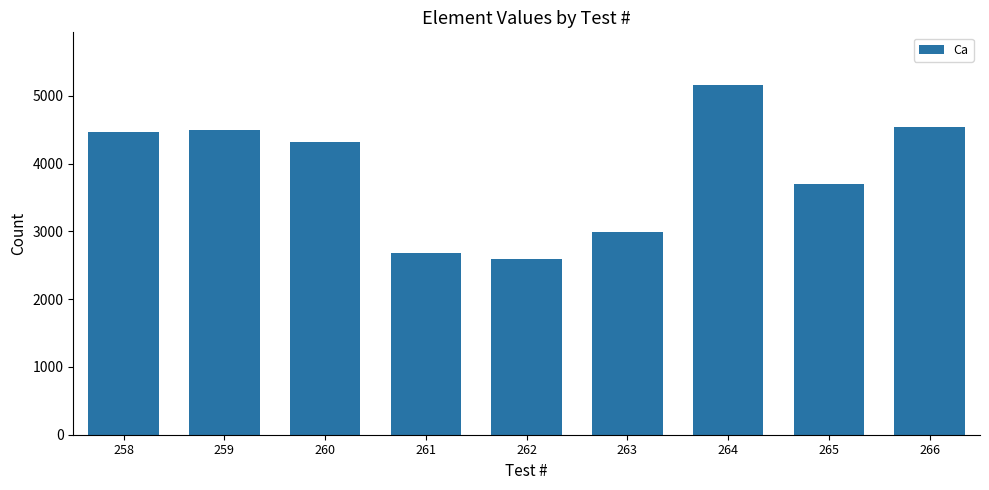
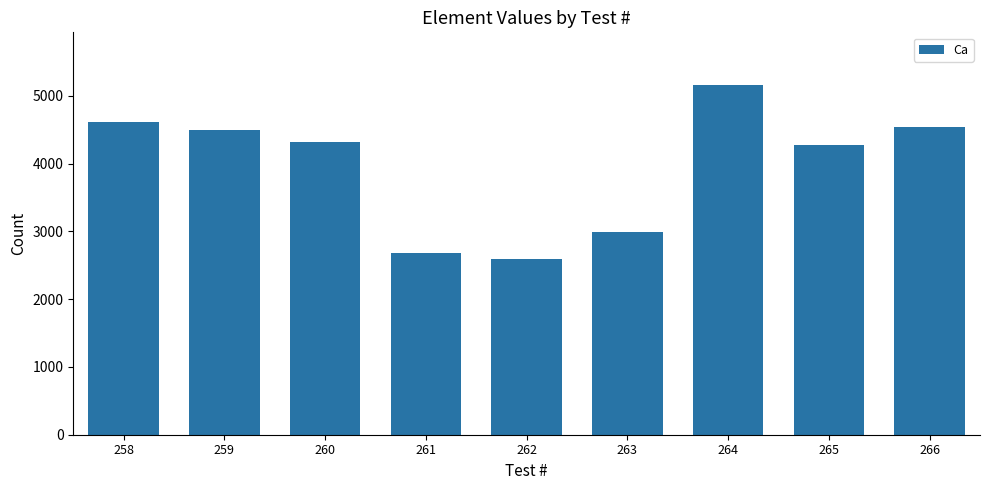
258: 4500 -> 4600
265: 3700 -> 4300
